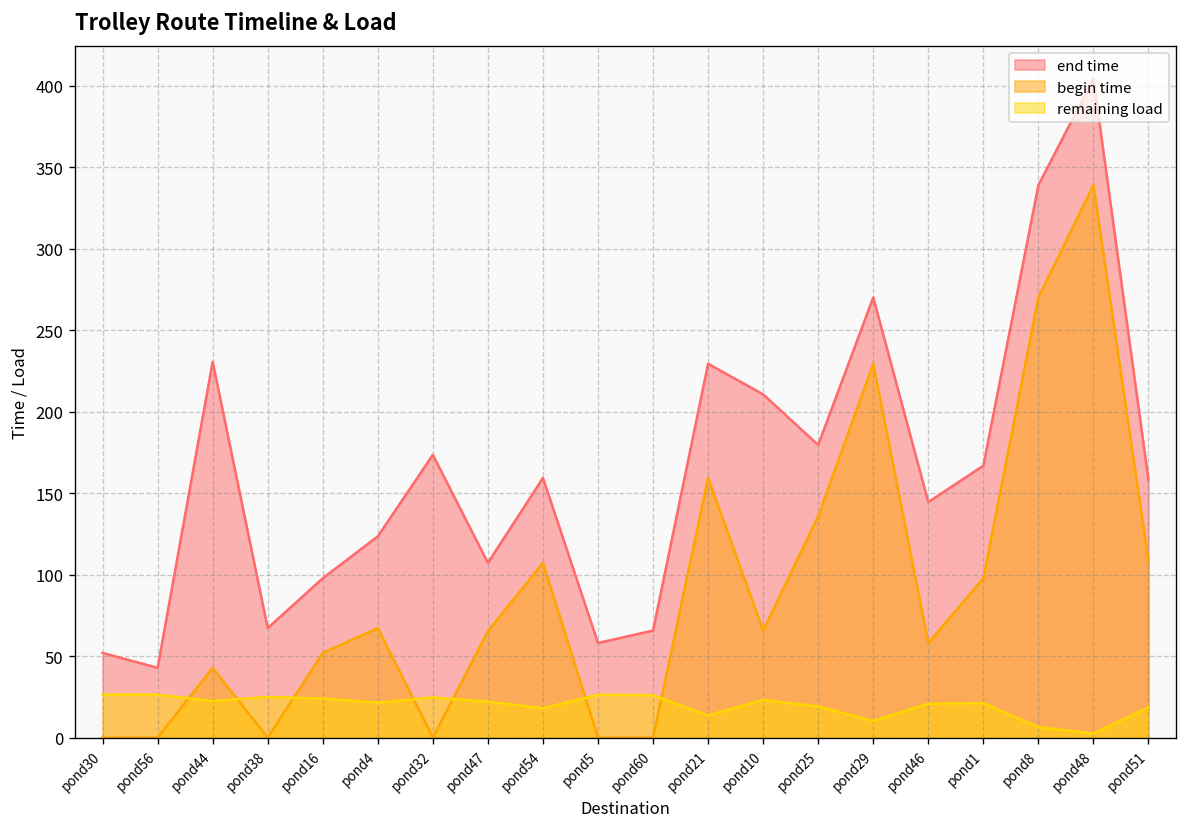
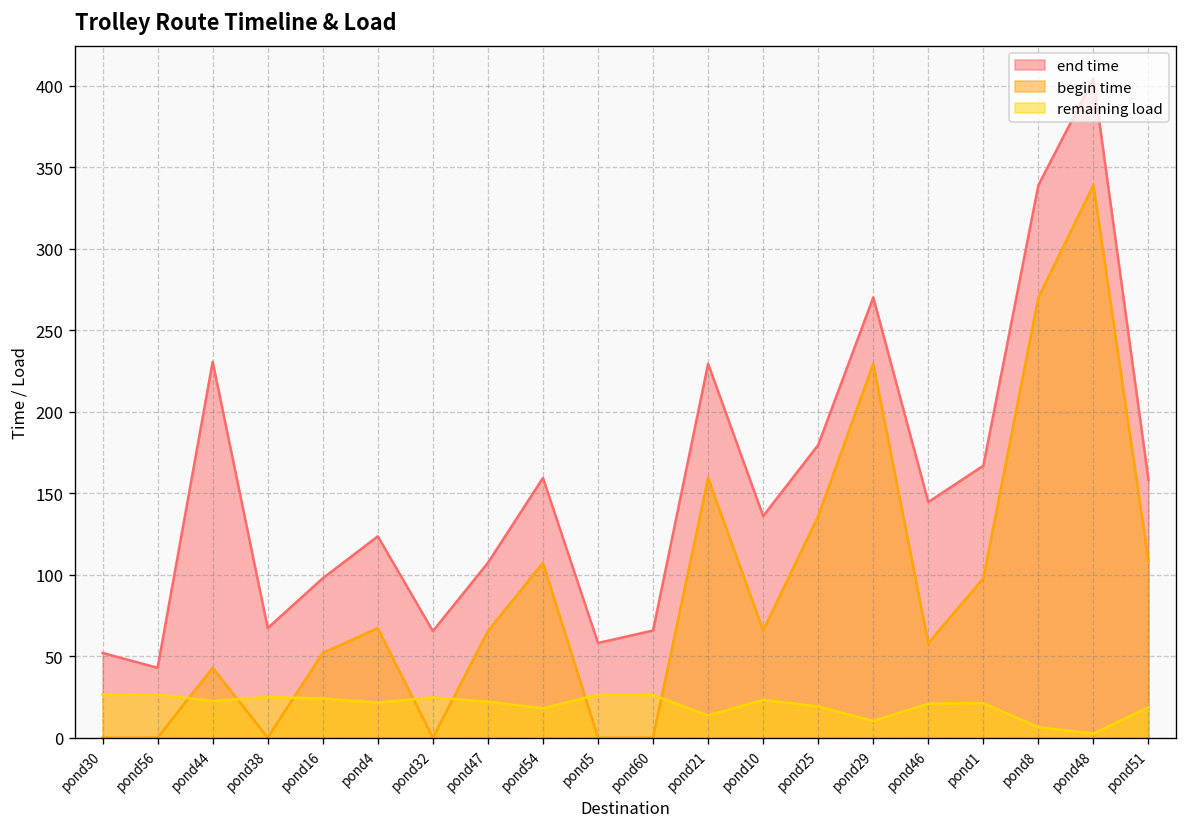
end time, pond32: 174 -> 65
end time, pond10: 211 -> 136
